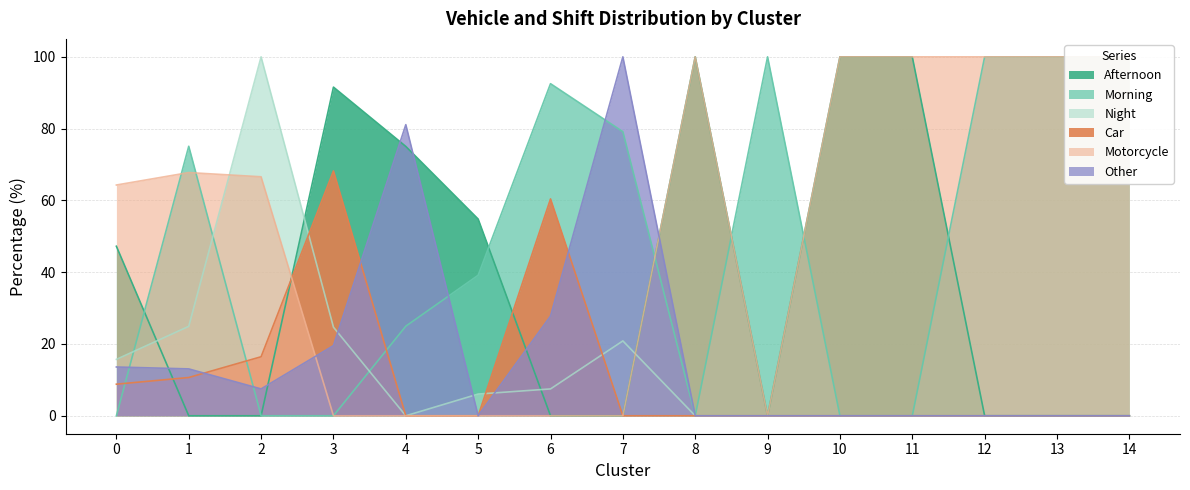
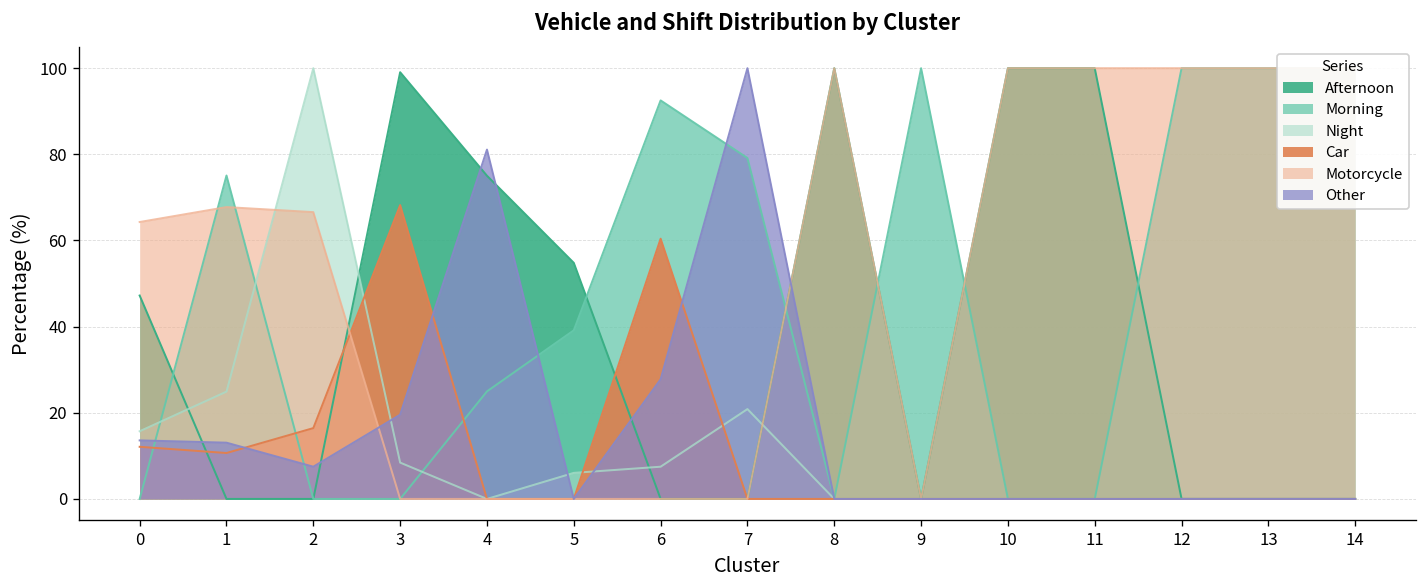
Car, 0: 9 -> 12
Afternoon, 3: 92 -> 99
Night, 3: 25 -> 8
